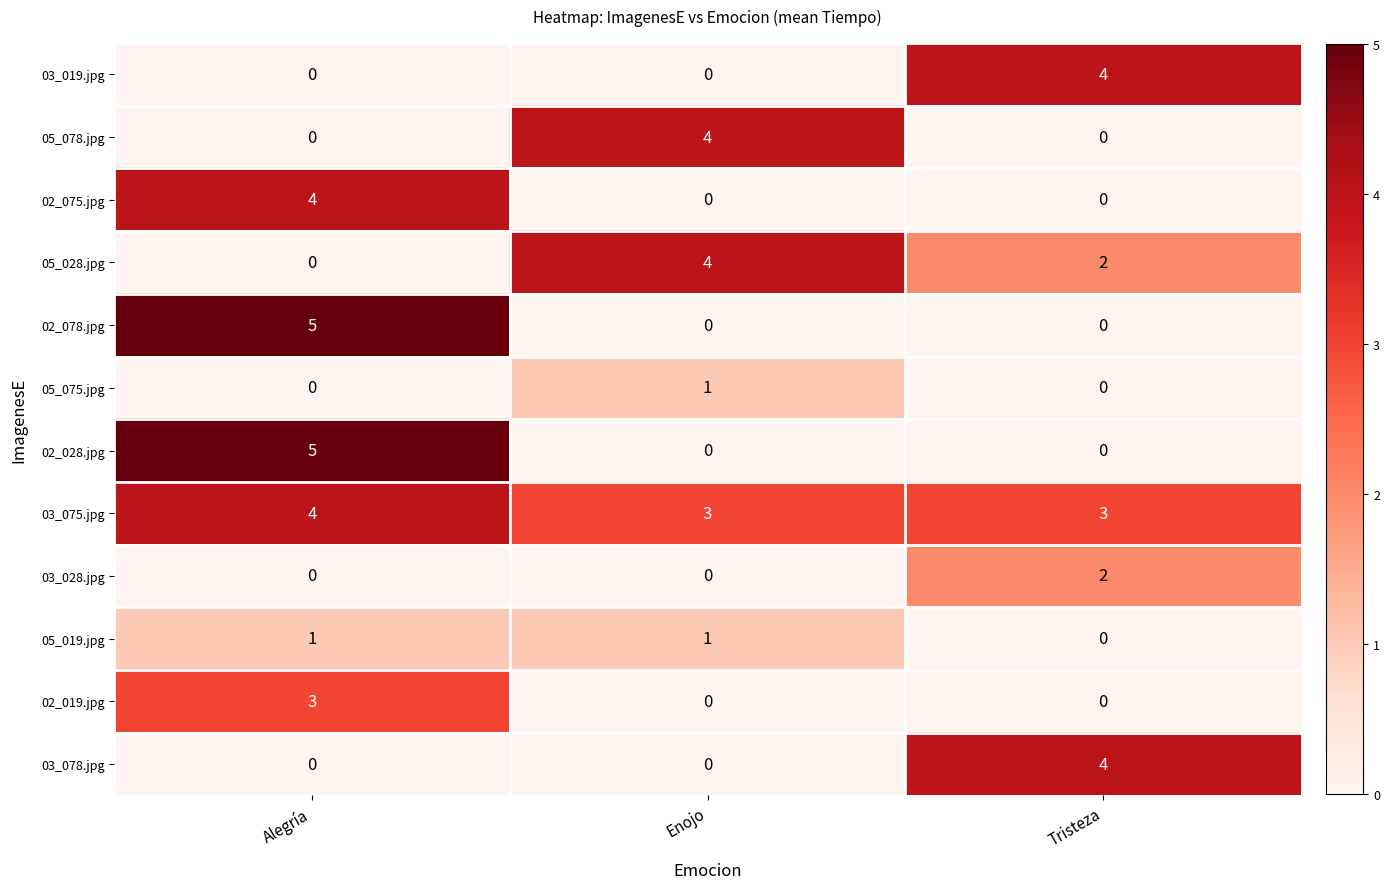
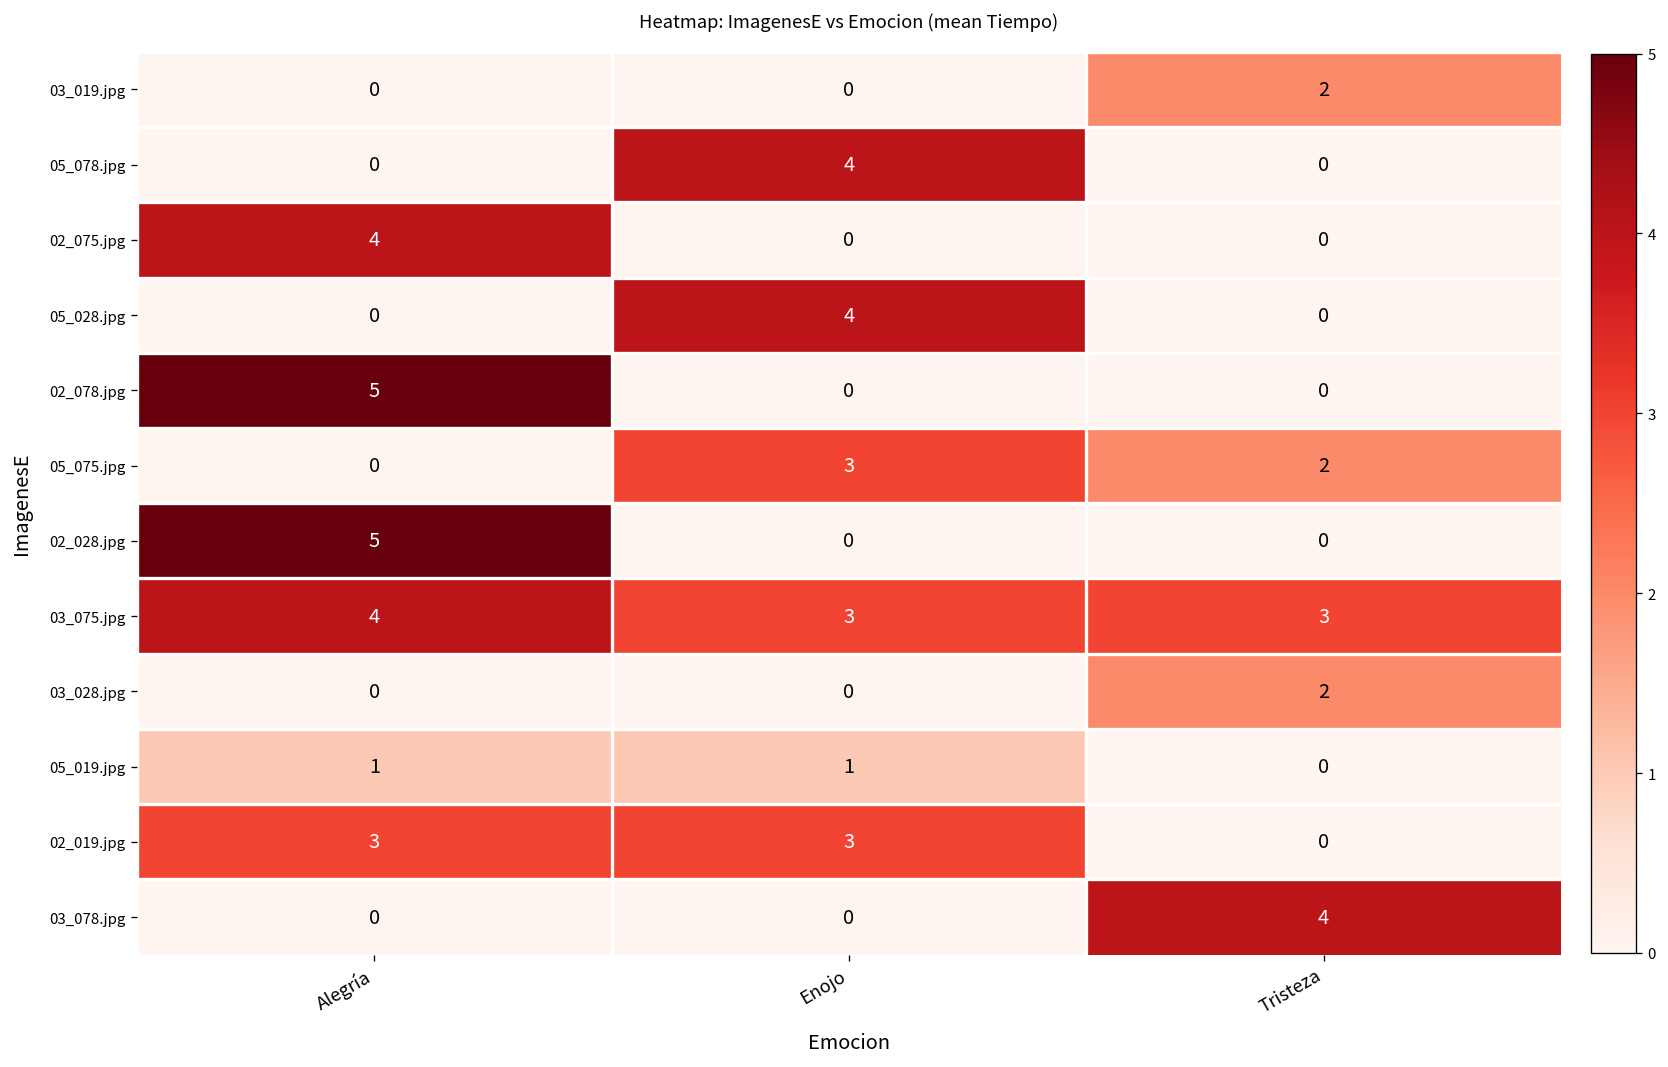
03_019.jpg, Tristeza: 4 -> 2
05_028.jpg, Tristeza: 2 -> 0
05_075.jpg, Enojo: 1 -> 3
05_075.jpg, Tristeza: 0 -> 2
02_019.jpg, Enojo: 0 -> 3
